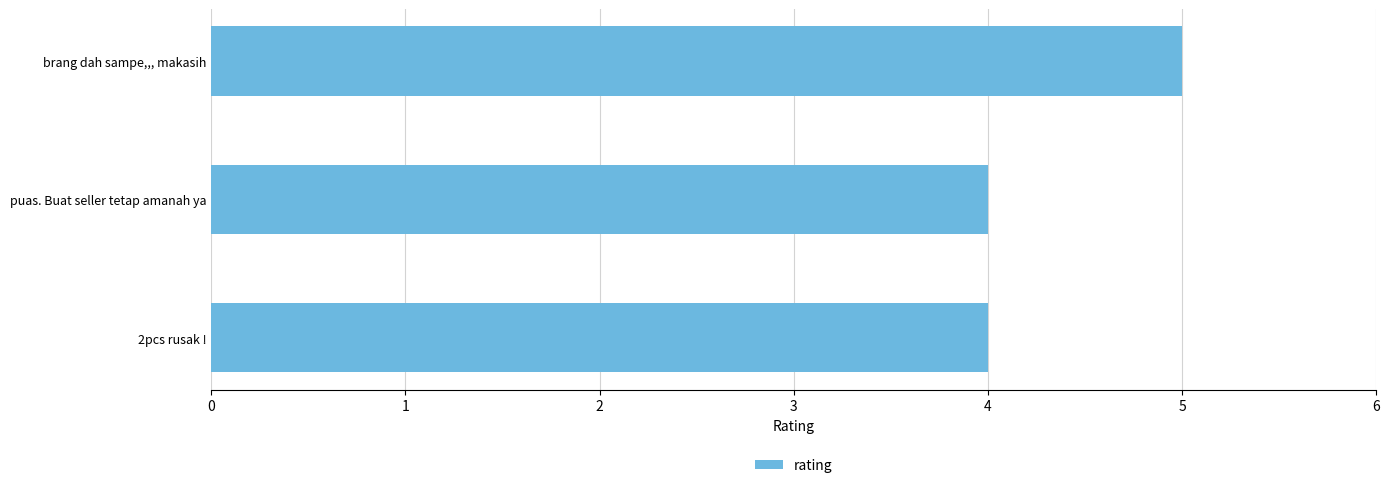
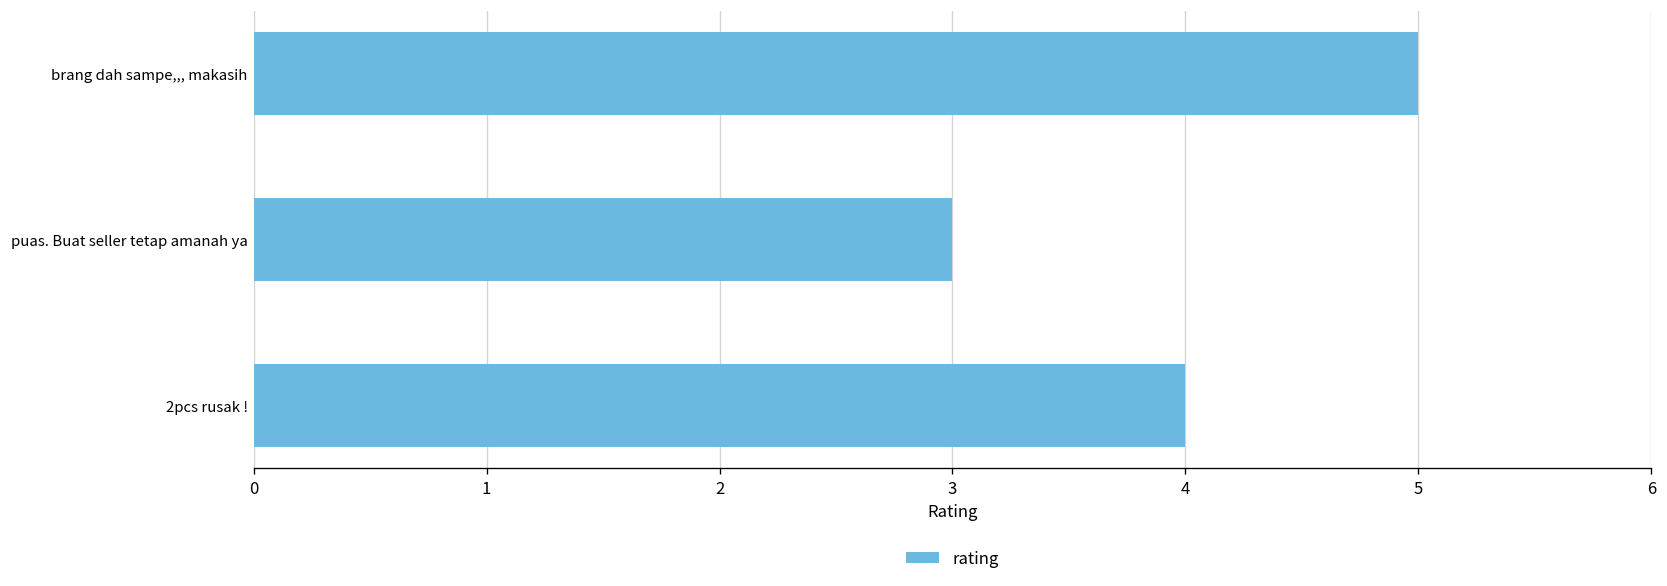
puas. Buat seller tetap amanah ya: 4 -> 3
